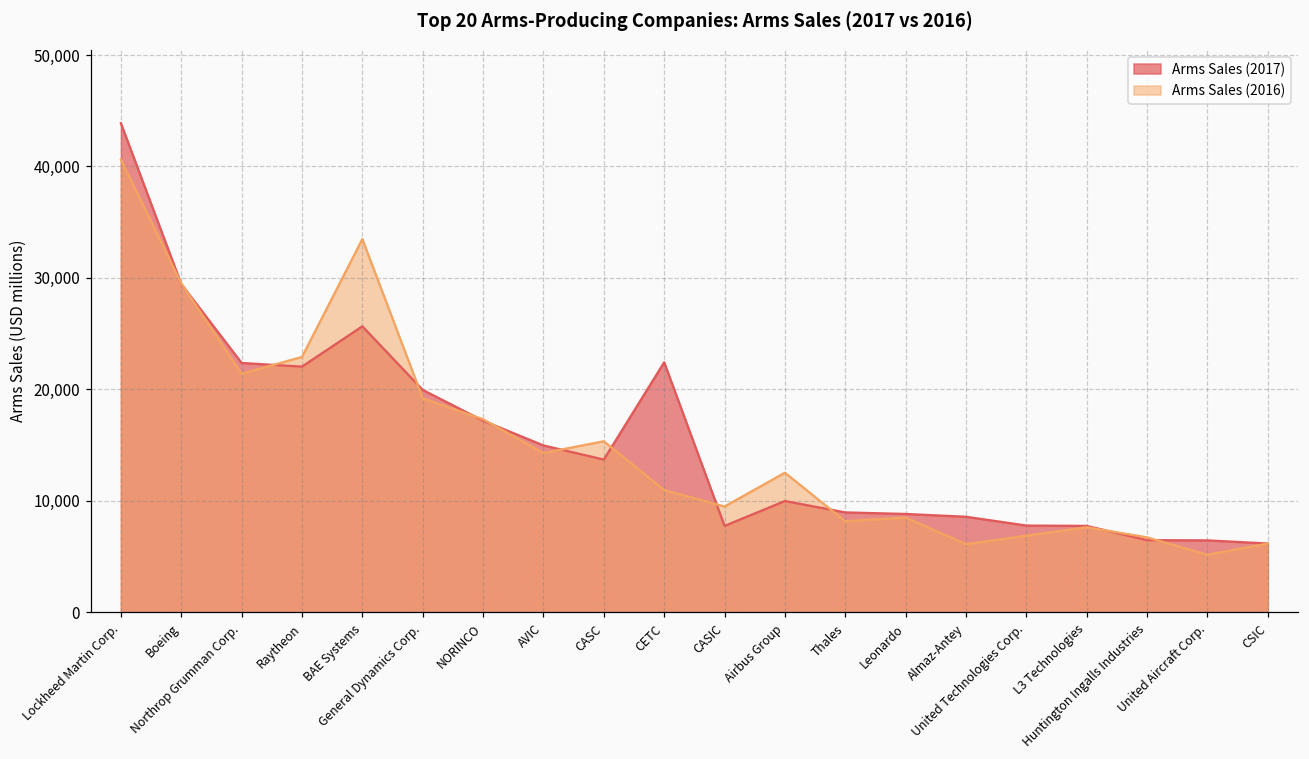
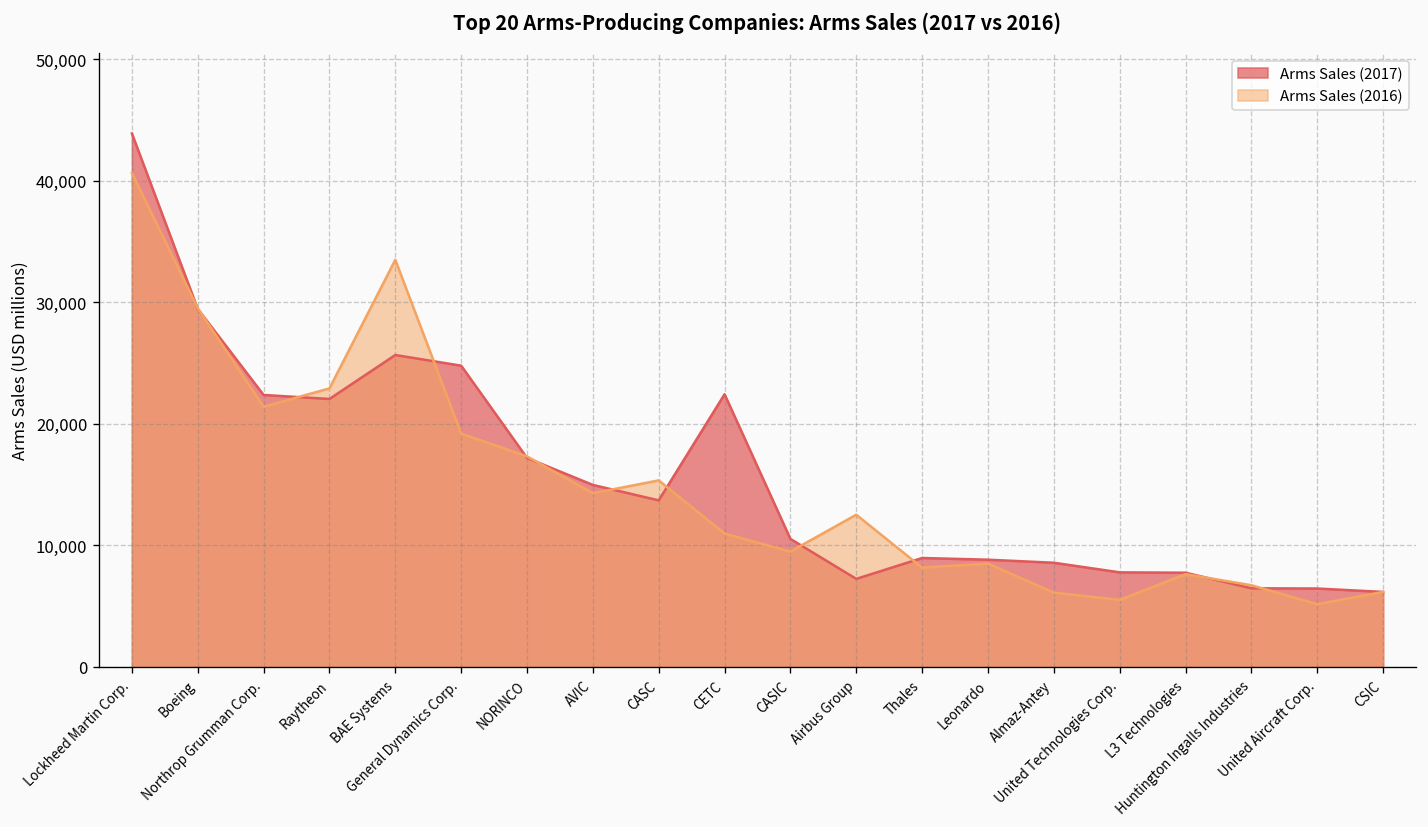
Arms Sales (2017), General Dynamics Corp.: 20,000 -> 24,800
Arms Sales (2017), CASIC: 7,800 -> 10,500
Arms Sales (2017), Airbus Group: 10,000 -> 7,200
Arms Sales (2016), United Technologies Corp.: 6,900 -> 5,500
